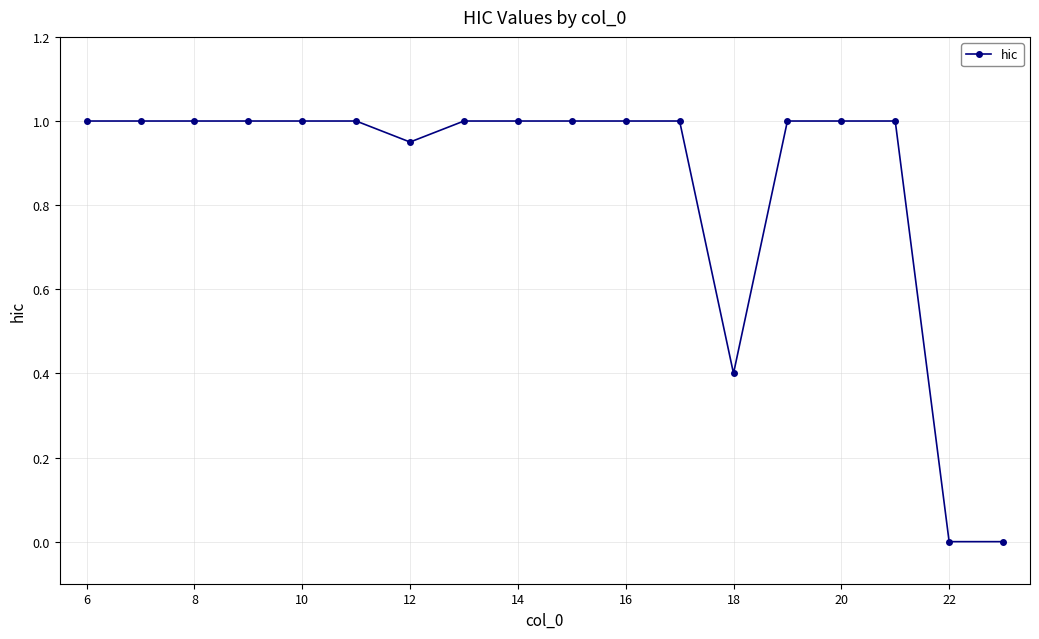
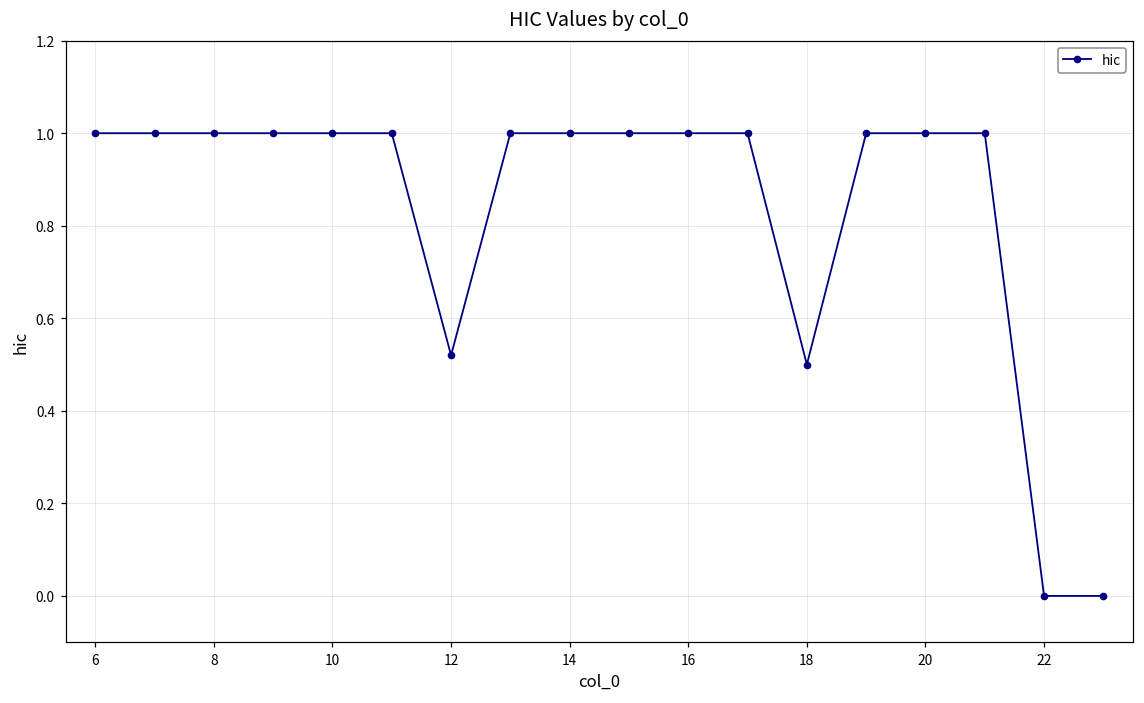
12: 0.95 -> 0.52
18: 0.4 -> 0.5
